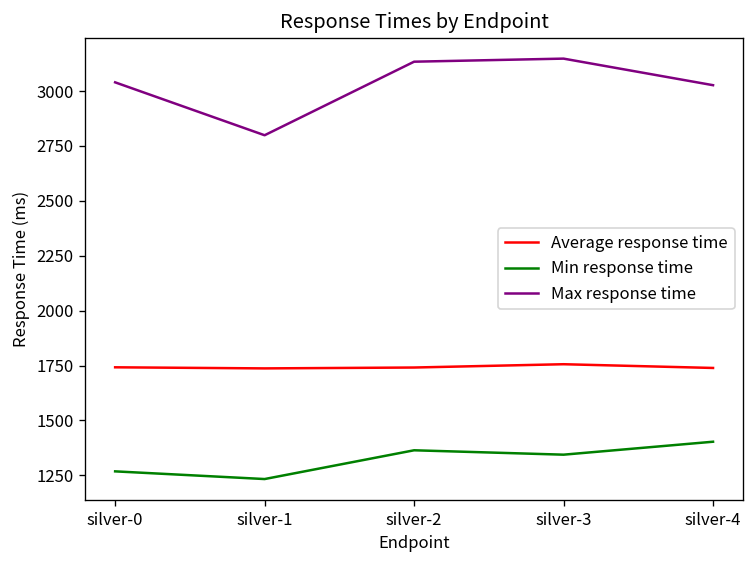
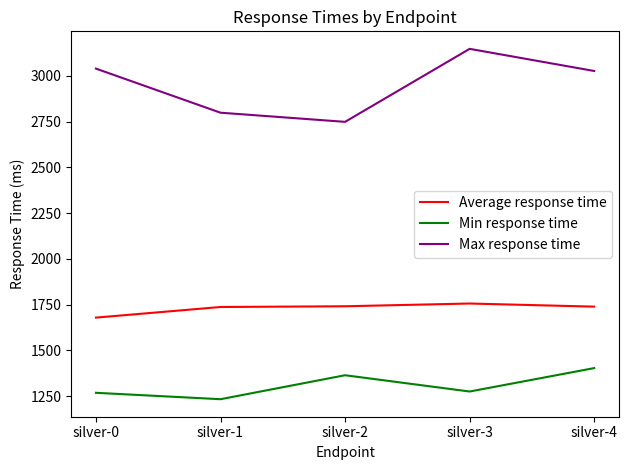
Average response time, silver-0: 1740 -> 1680
Max response time, silver-2: 3130 -> 2750
Min response time, silver-3: 1340 -> 1280
